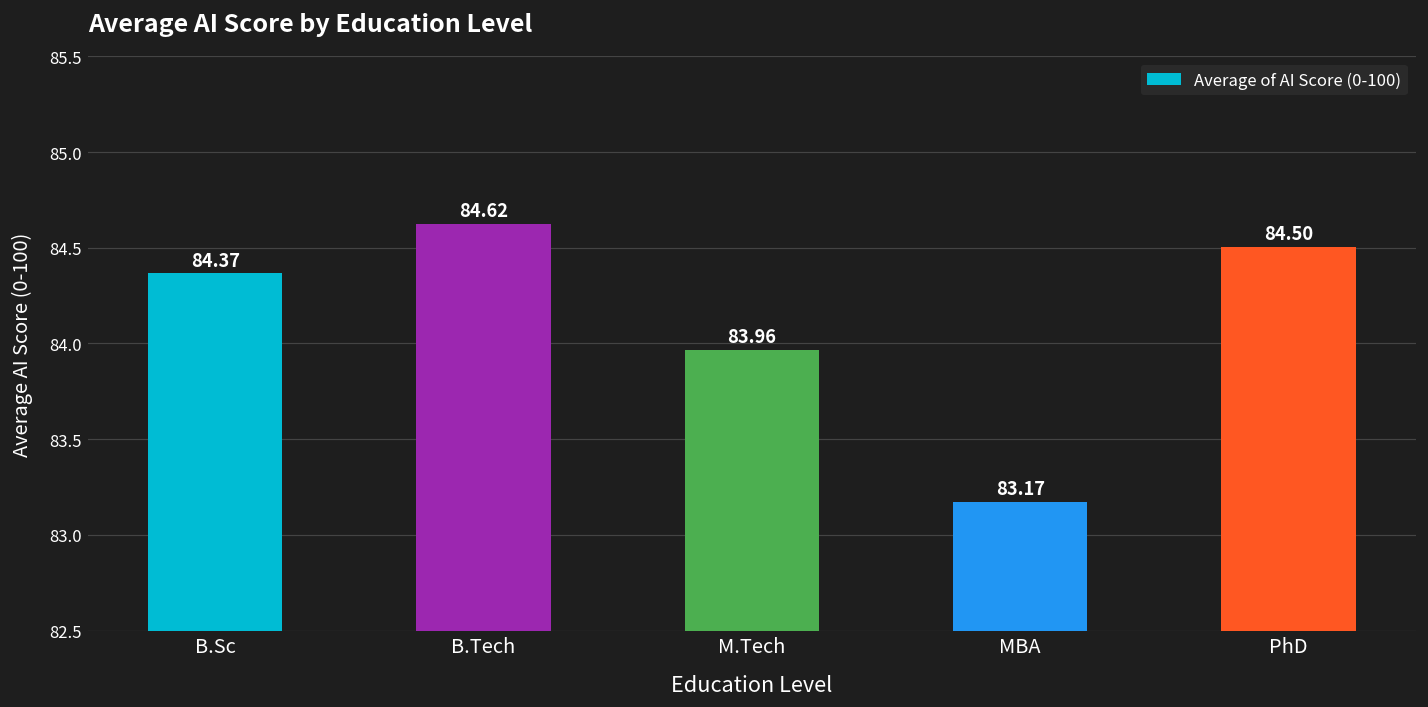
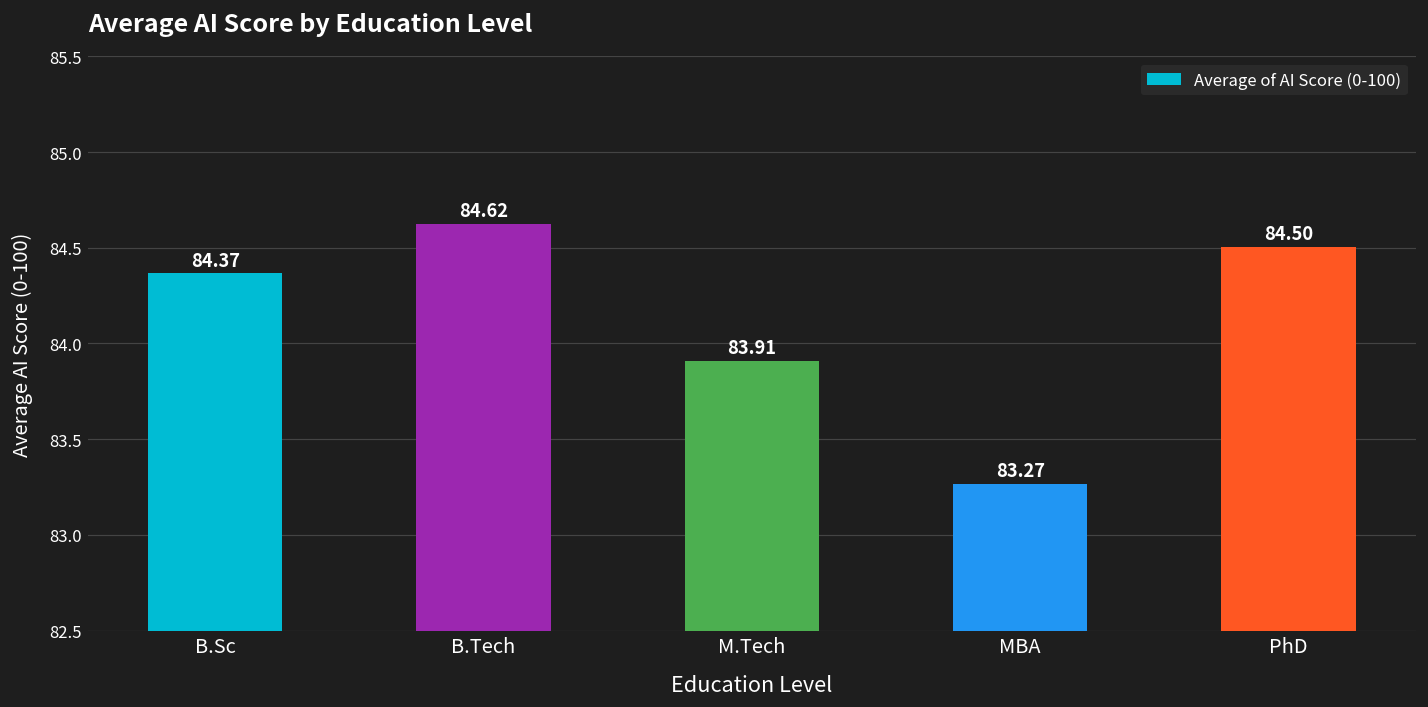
M.Tech: 83.96 -> 83.91
MBA: 83.17 -> 83.27
